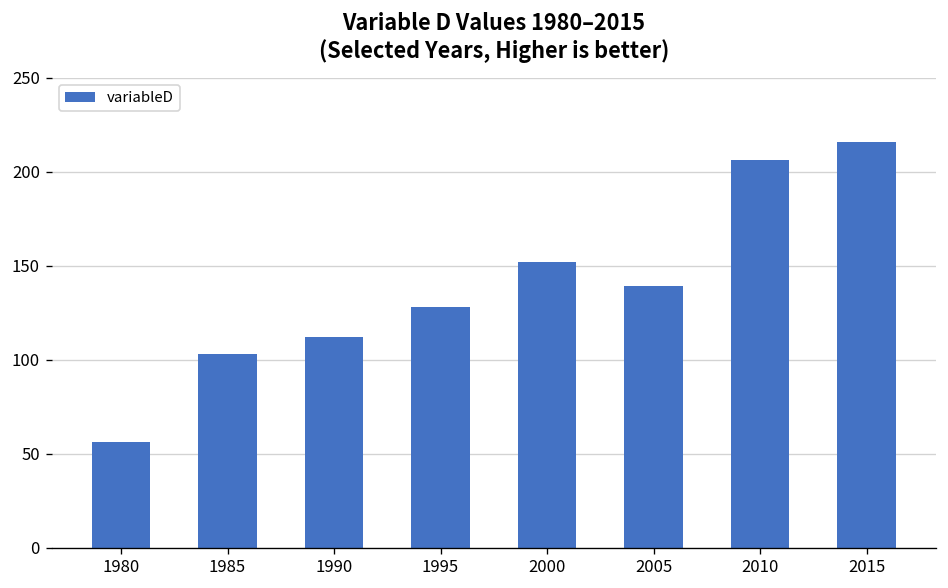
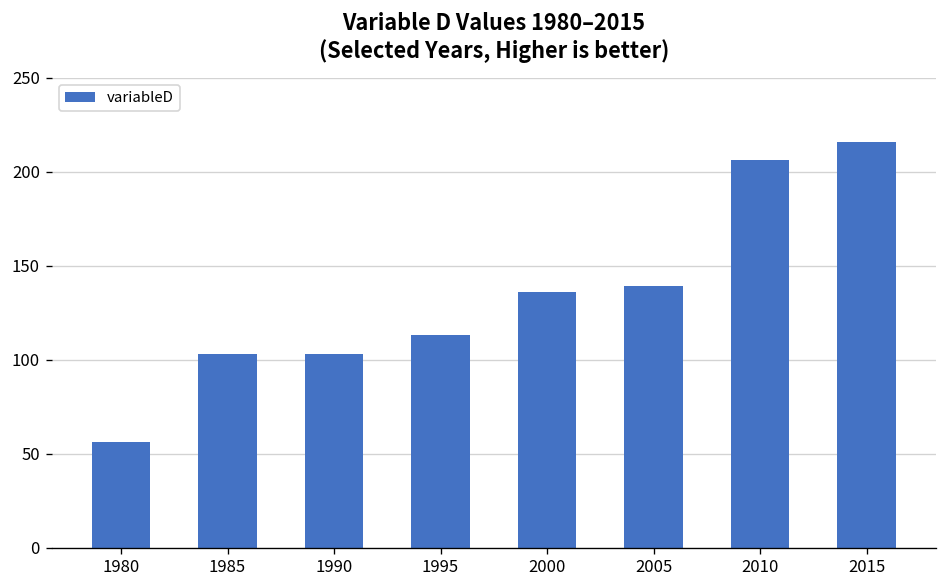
1990: 112 -> 103
1995: 128 -> 113
2000: 152 -> 136
